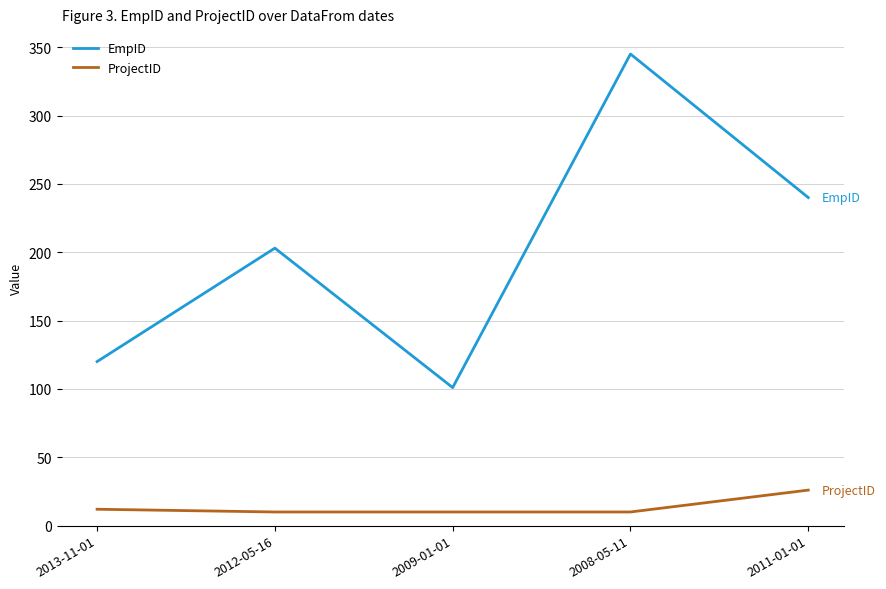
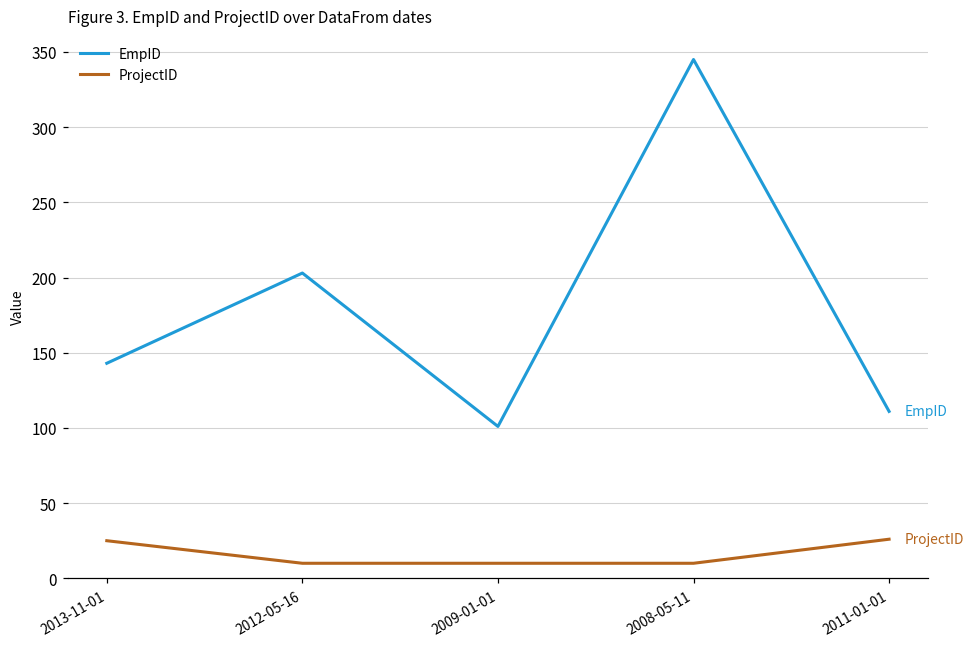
EmpID, 2013-11-01: 120 -> 143
ProjectID, 2013-11-01: 12 -> 25
EmpID, 2011-01-01: 240 -> 111
